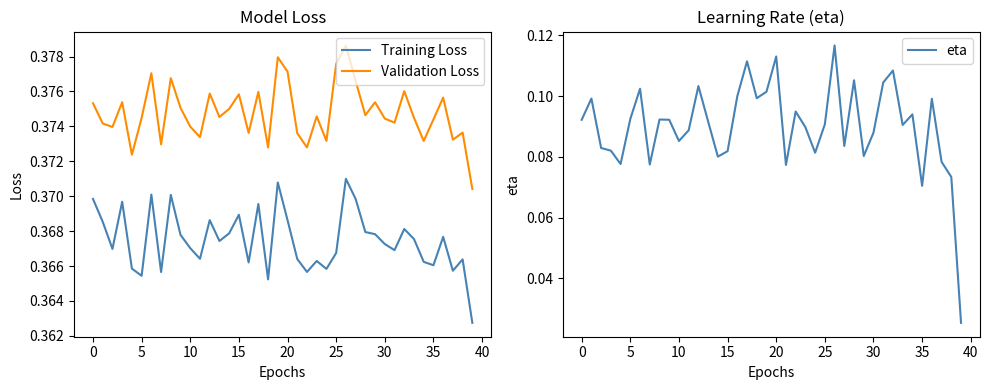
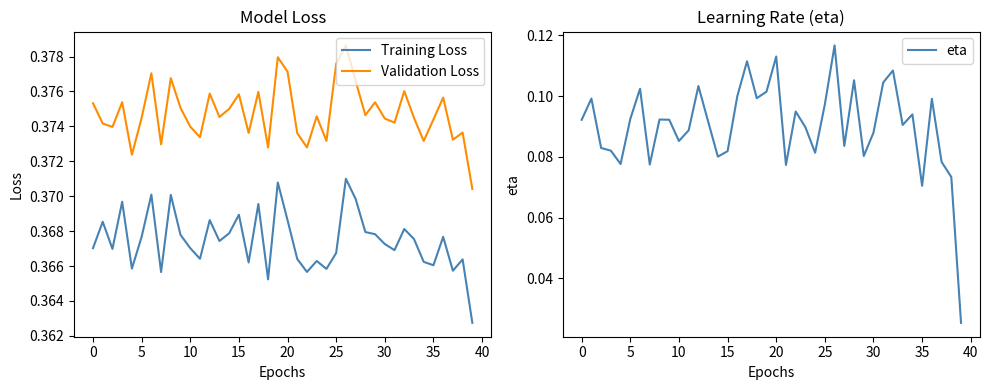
Model Loss, Training Loss, 0: 0.3698 -> 0.3670
Model Loss, Training Loss, 5: 0.3654 -> 0.3677
Learning Rate (eta), 25: 0.091 -> 0.097
